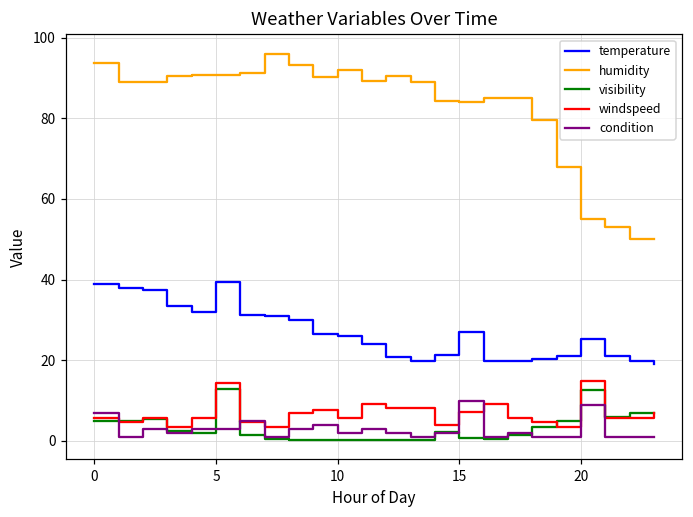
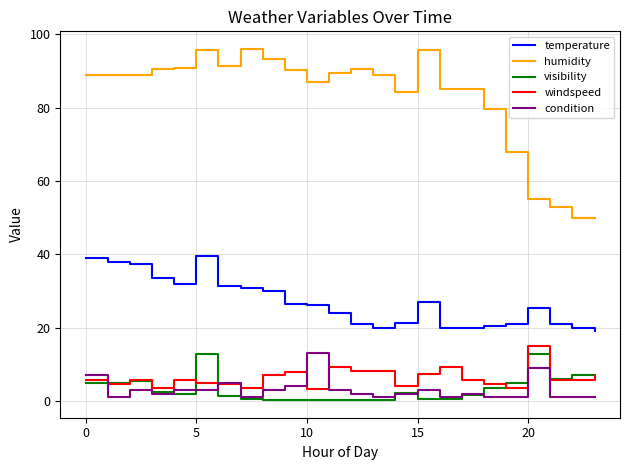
humidity, 0: 94 -> 89
humidity, 5: 91 -> 96
windspeed, 5: 14 -> 5
humidity, 10: 92 -> 87
windspeed, 10: 6 -> 3
condition, 10: 2 -> 13
humidity, 15: 84 -> 96
condition, 15: 10 -> 3
